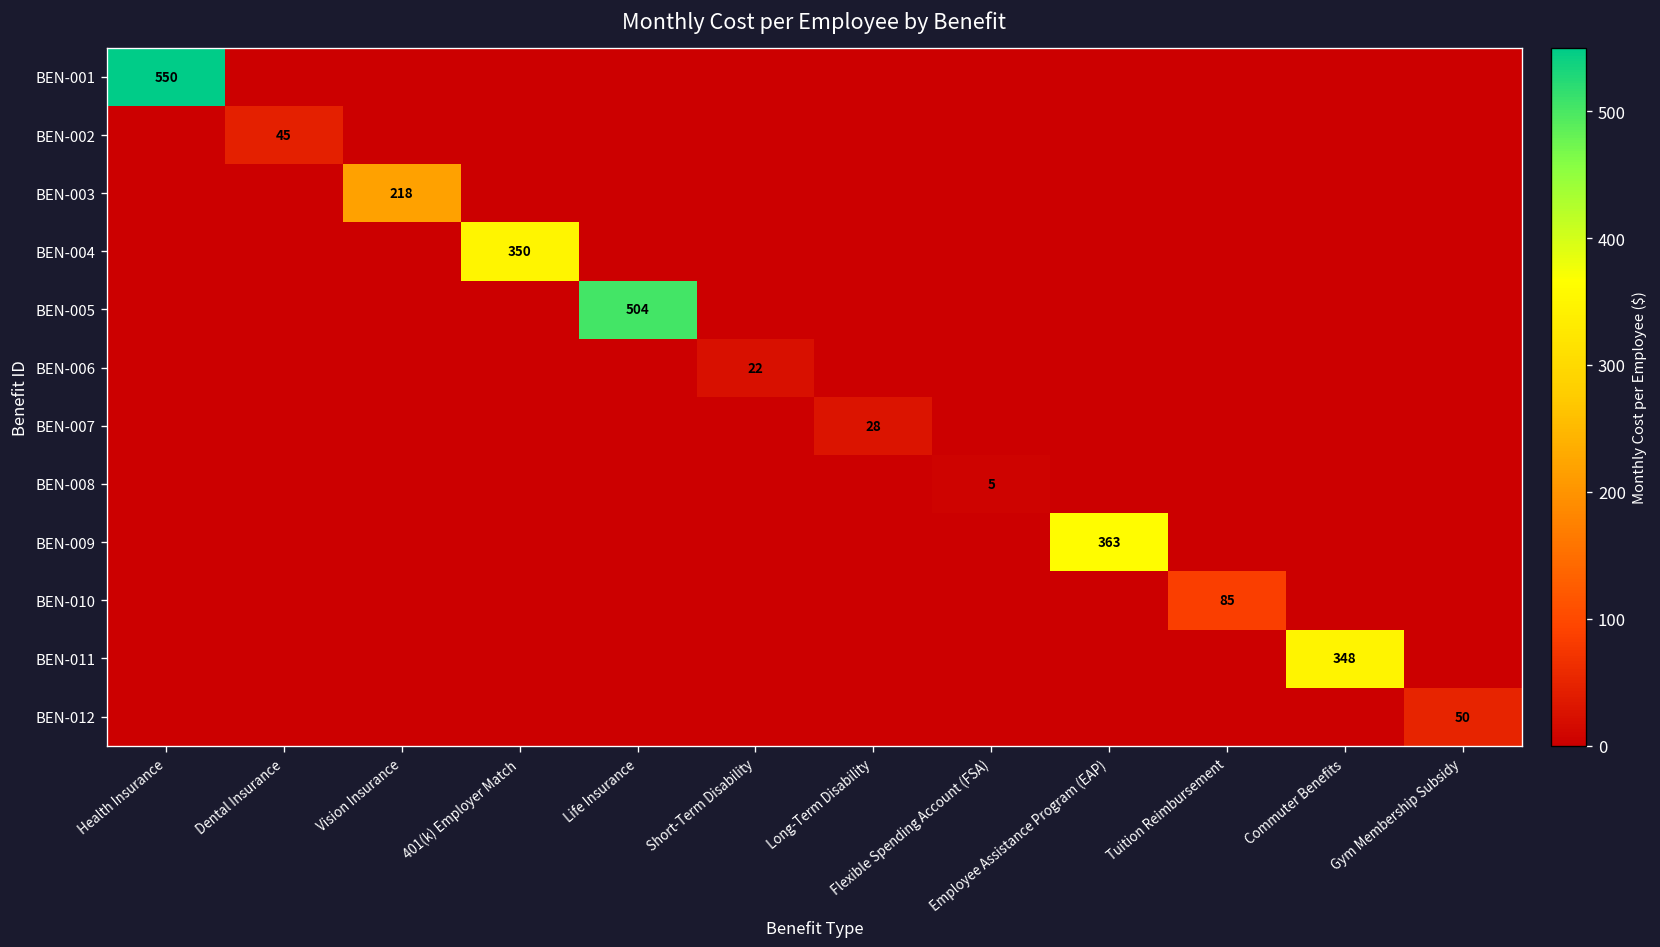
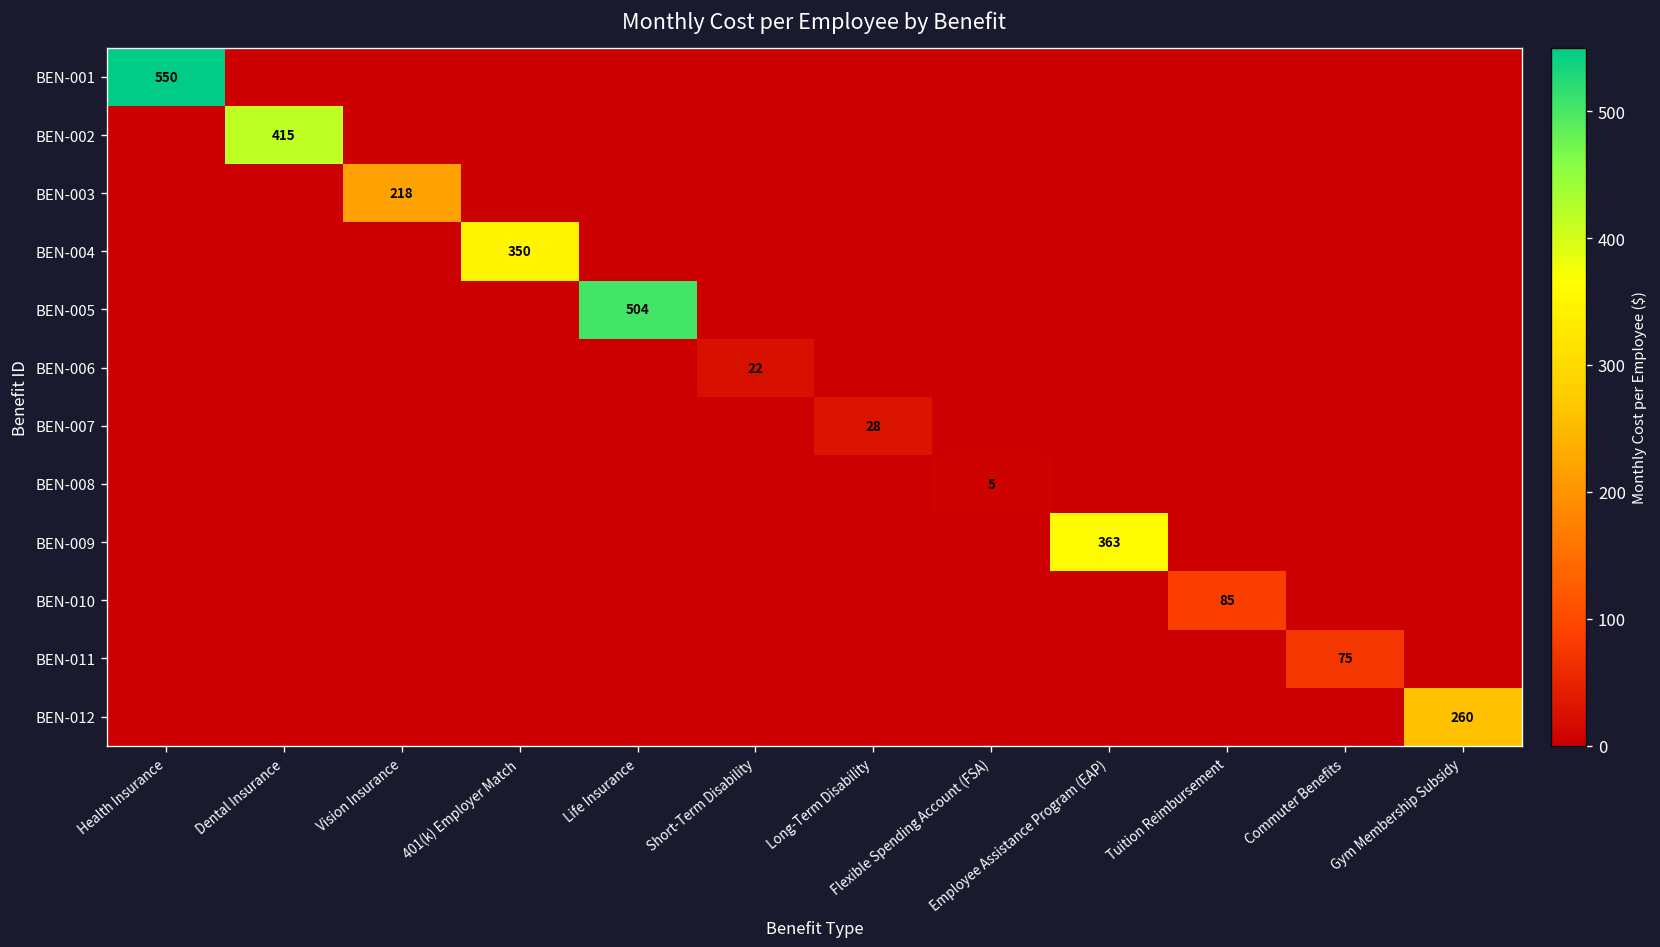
BEN-002, Dental Insurance: 45 -> 415
BEN-011, Commuter Benefits: 348 -> 75
BEN-012, Gym Membership Subsidy: 50 -> 260
